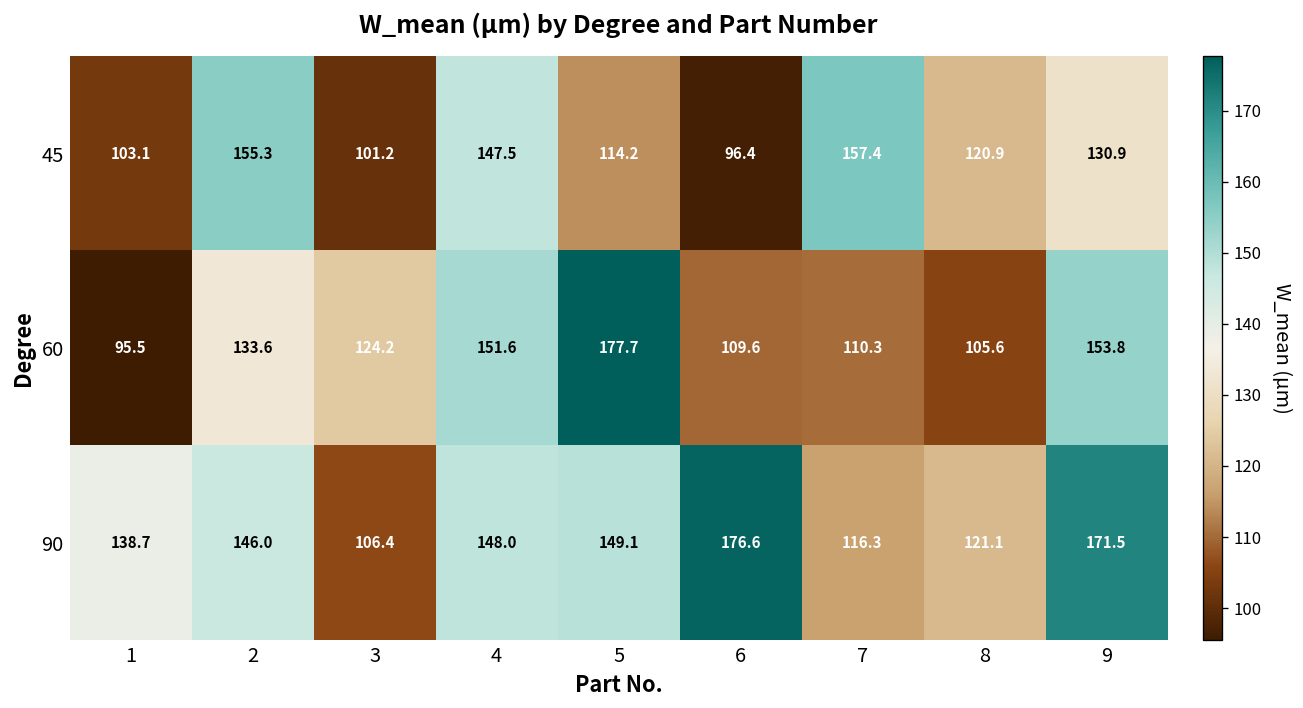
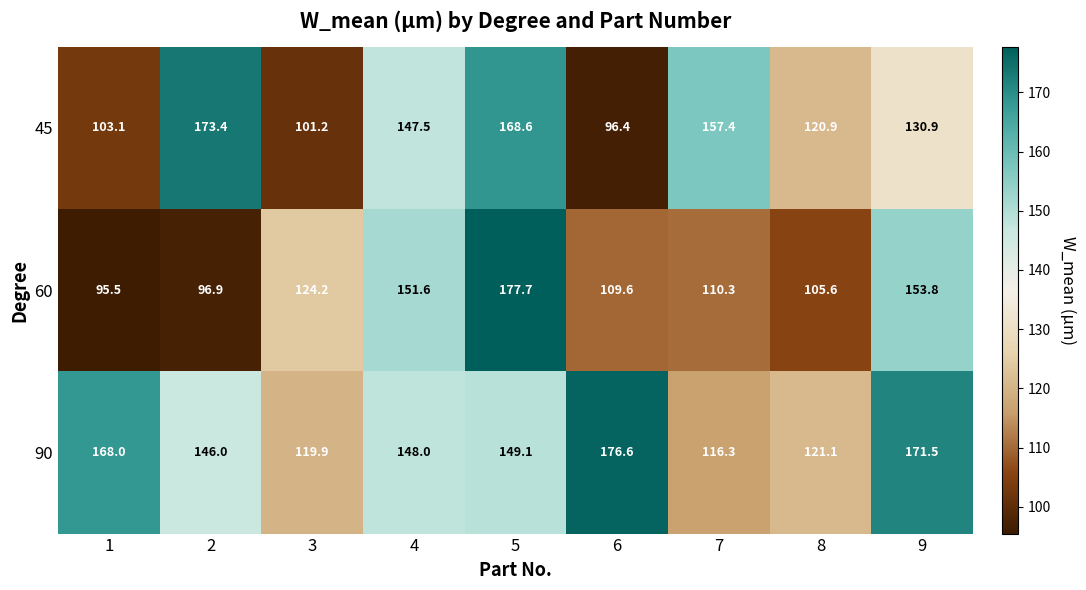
45, 2: 155.3 -> 173.4
45, 5: 114.2 -> 168.6
60, 2: 133.6 -> 96.9
90, 1: 138.7 -> 168.0
90, 3: 106.4 -> 119.9
